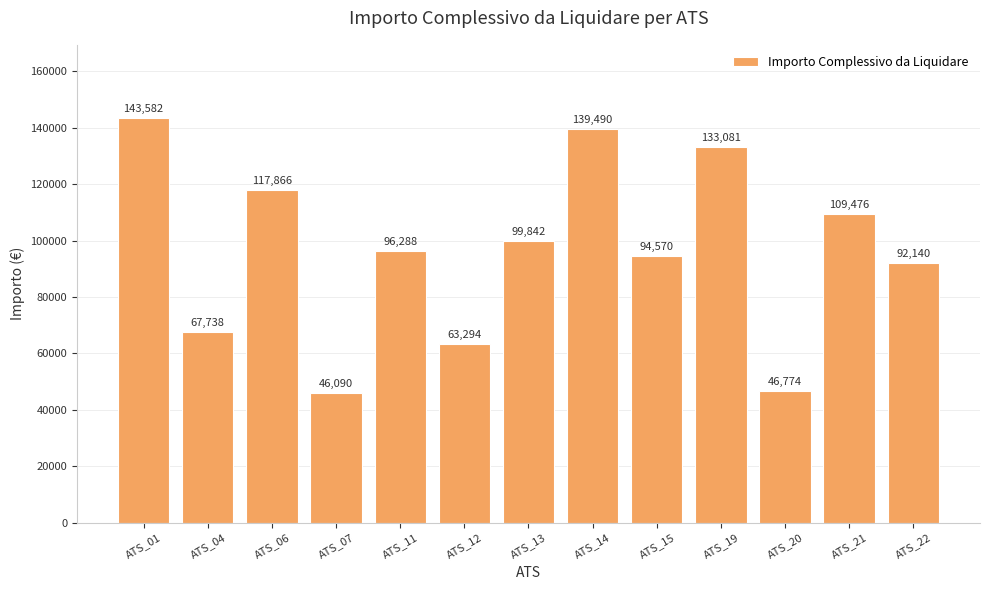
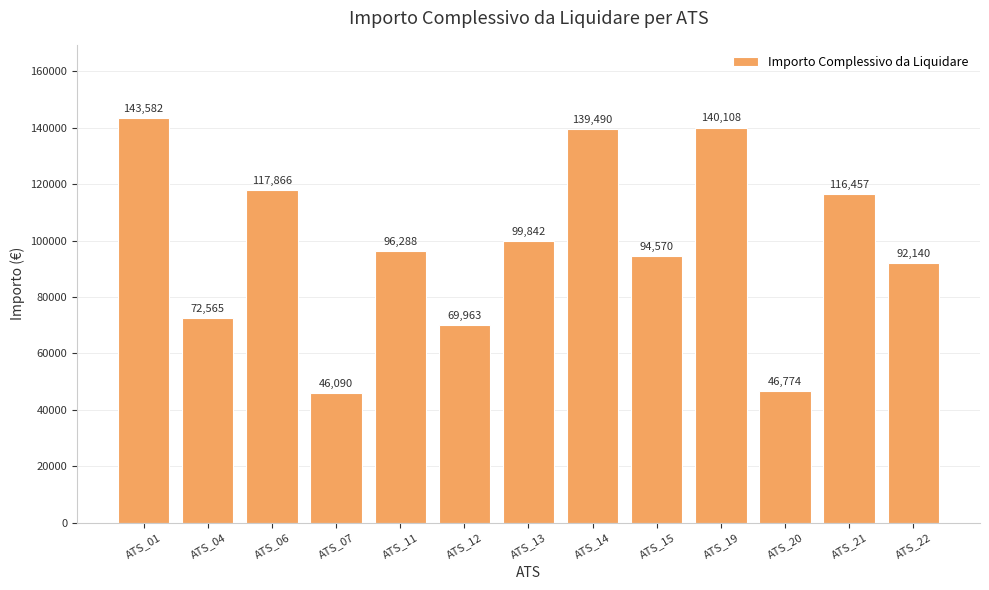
ATS_04: 67,738 -> 72,565
ATS_12: 63,294 -> 69,963
ATS_19: 133,081 -> 140,108
ATS_21: 109,476 -> 116,457
